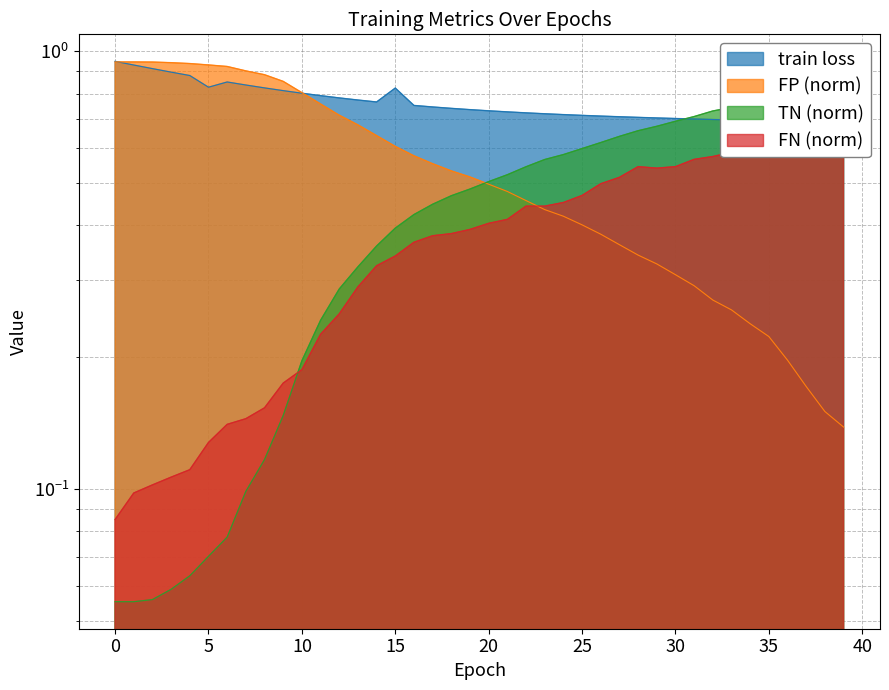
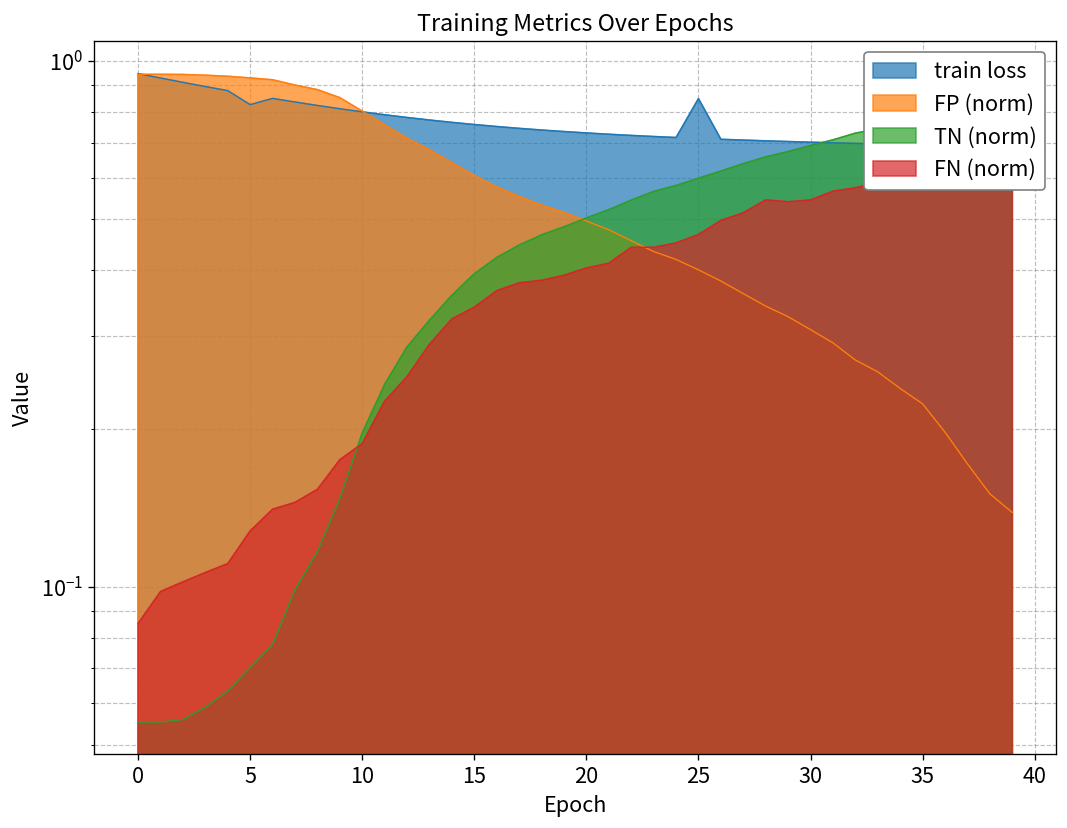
train loss, 15: 0.82 -> 0.76
train loss, 25: 0.71 -> 0.85
